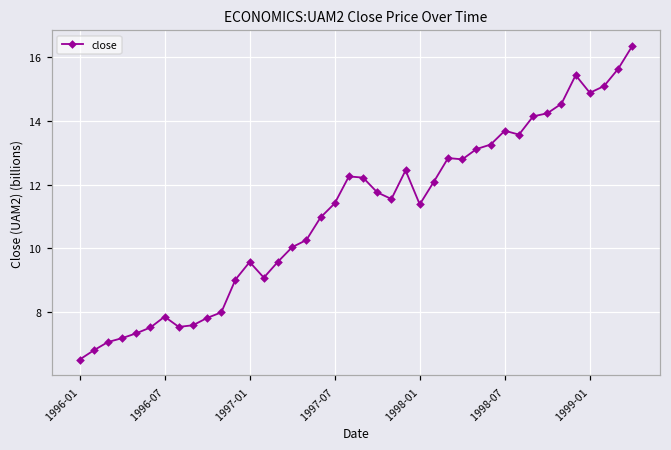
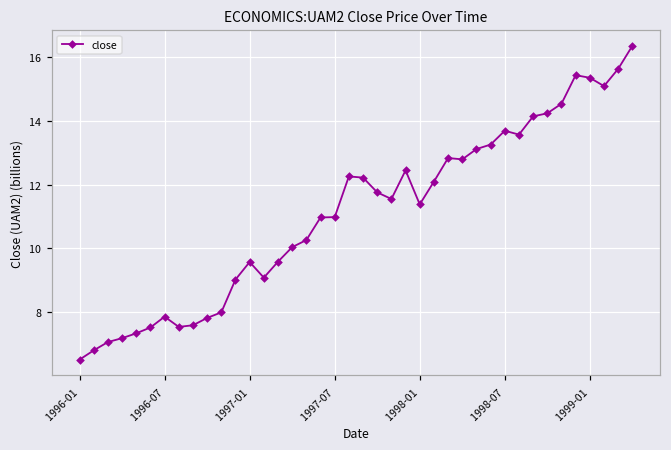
1997-07: 11.4 -> 11.0
1999-01: 14.9 -> 15.4
